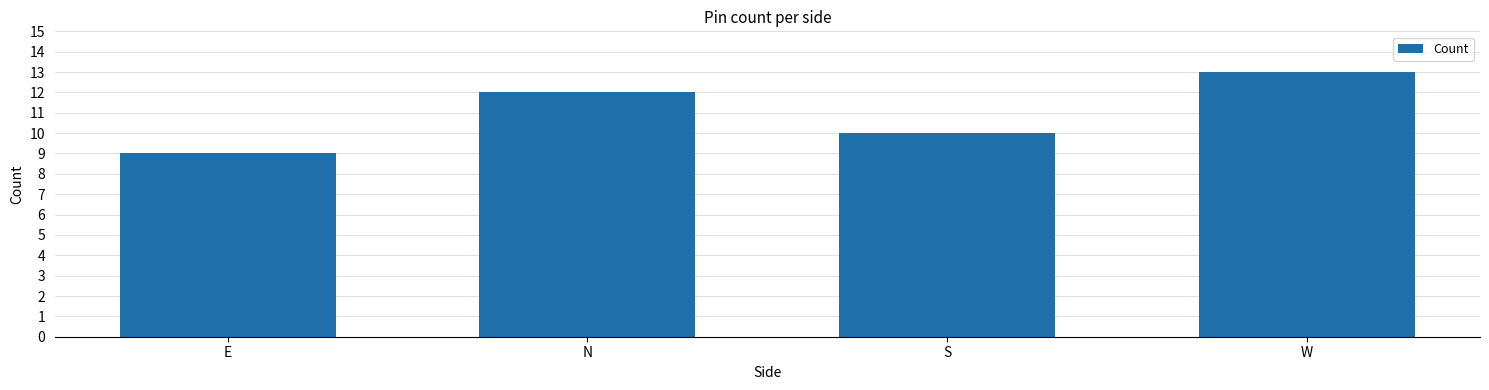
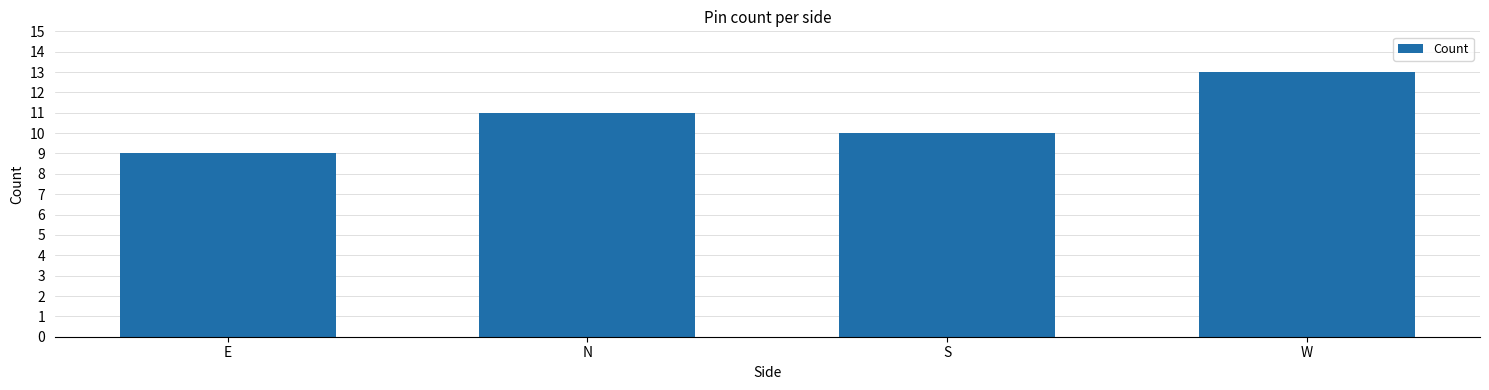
N: 12 -> 11
